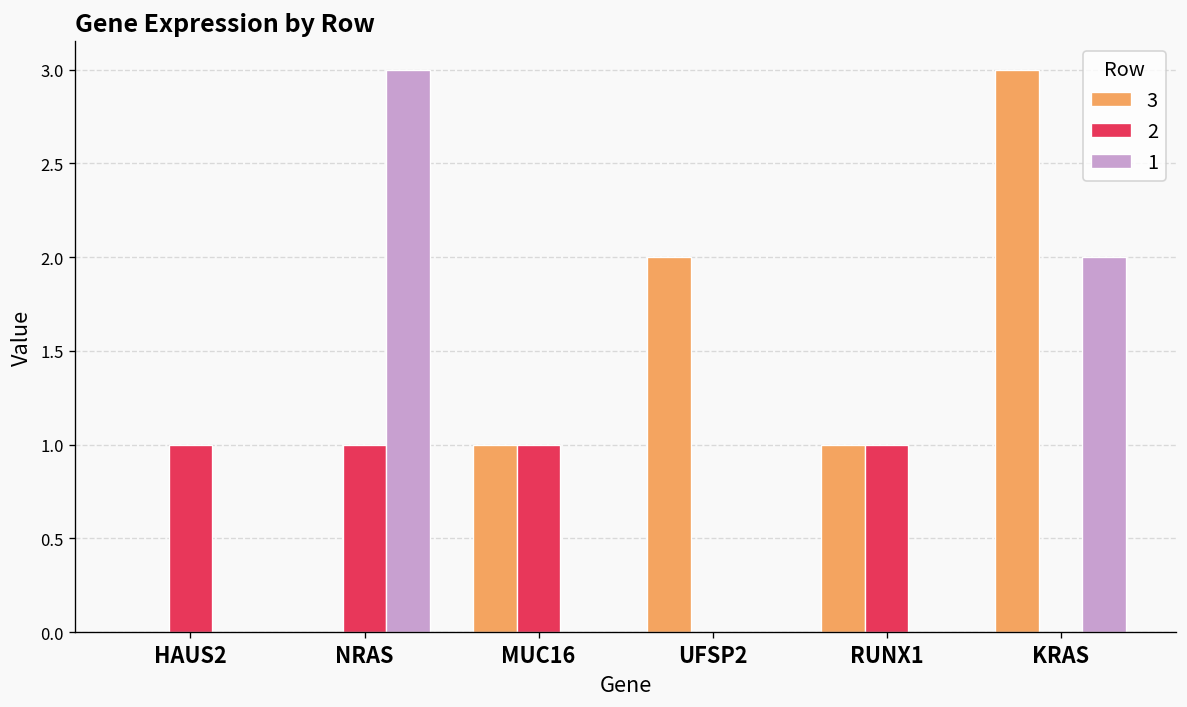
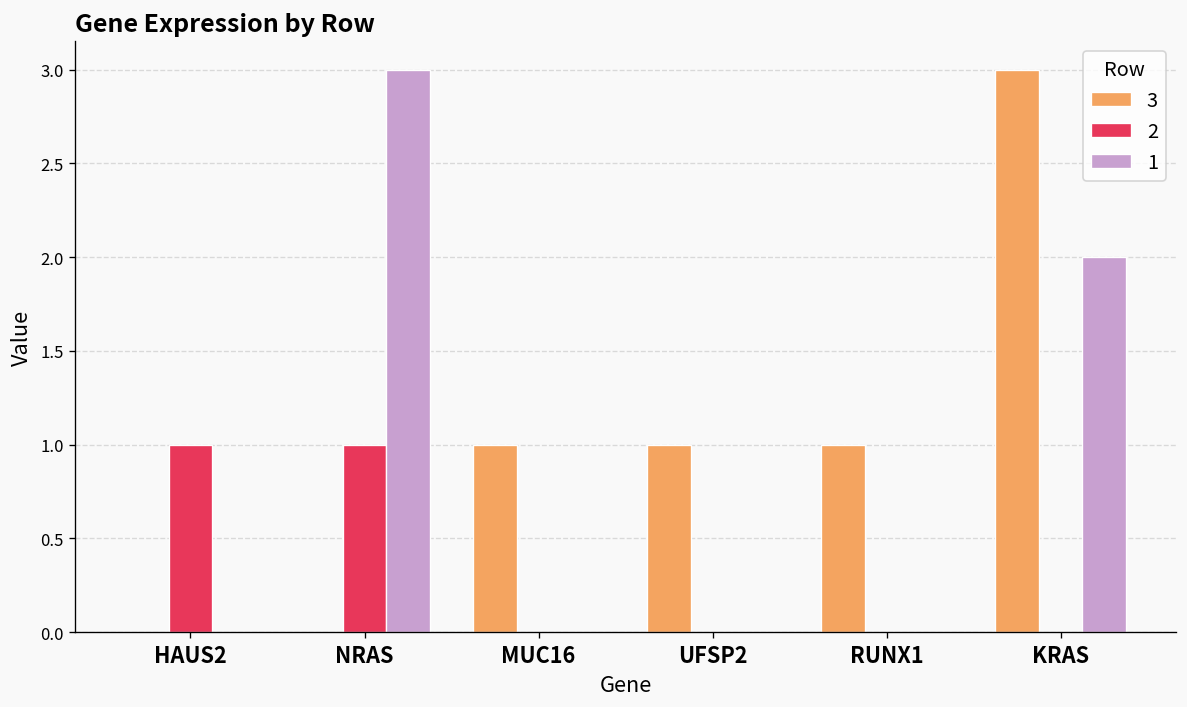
2, MUC16: 1 -> 0
3, UFSP2: 2 -> 1
2, RUNX1: 1 -> 0
